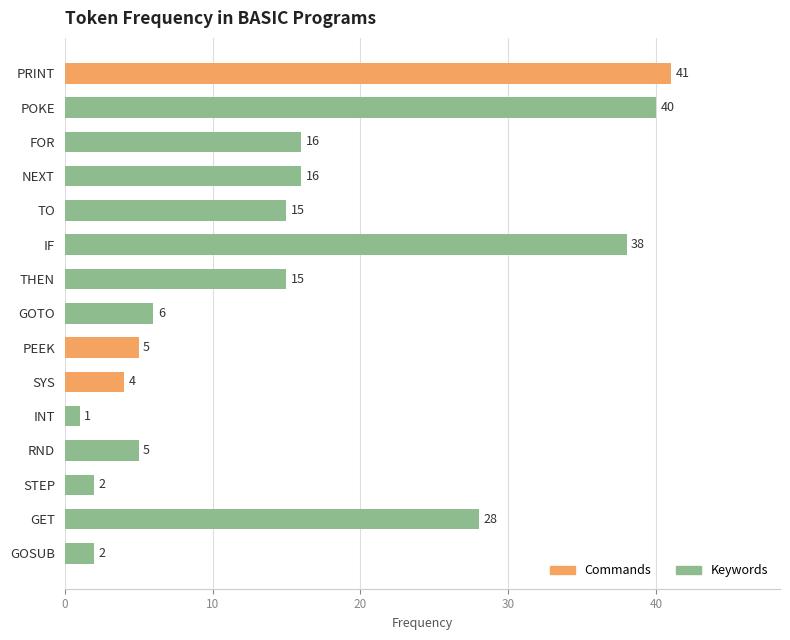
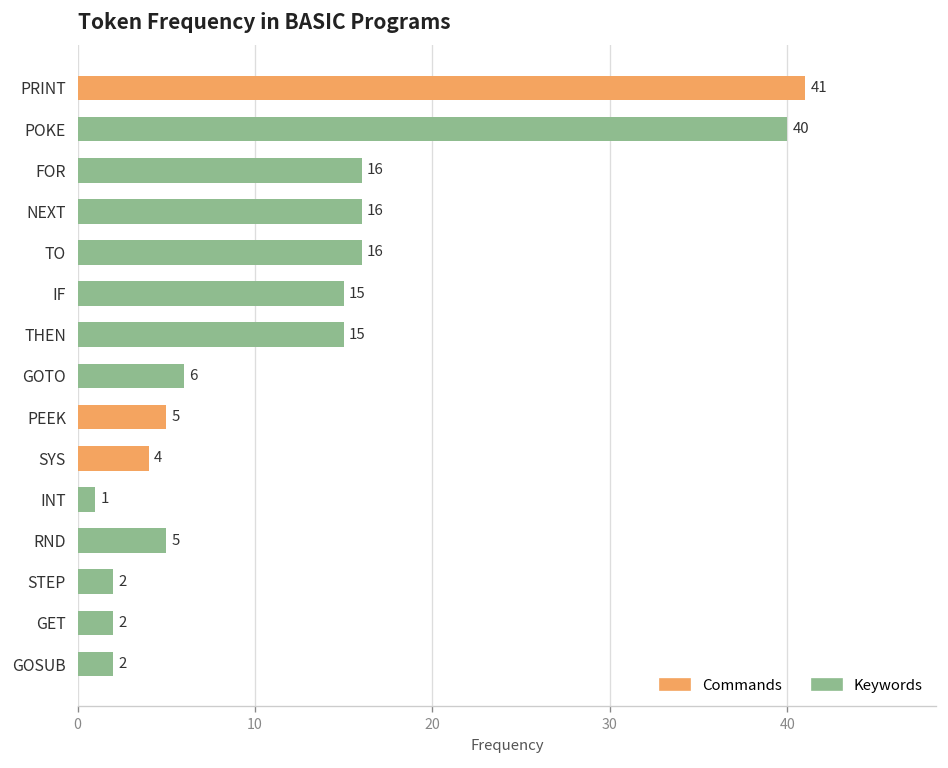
TO: 15 -> 16
IF: 38 -> 15
GET: 28 -> 2
